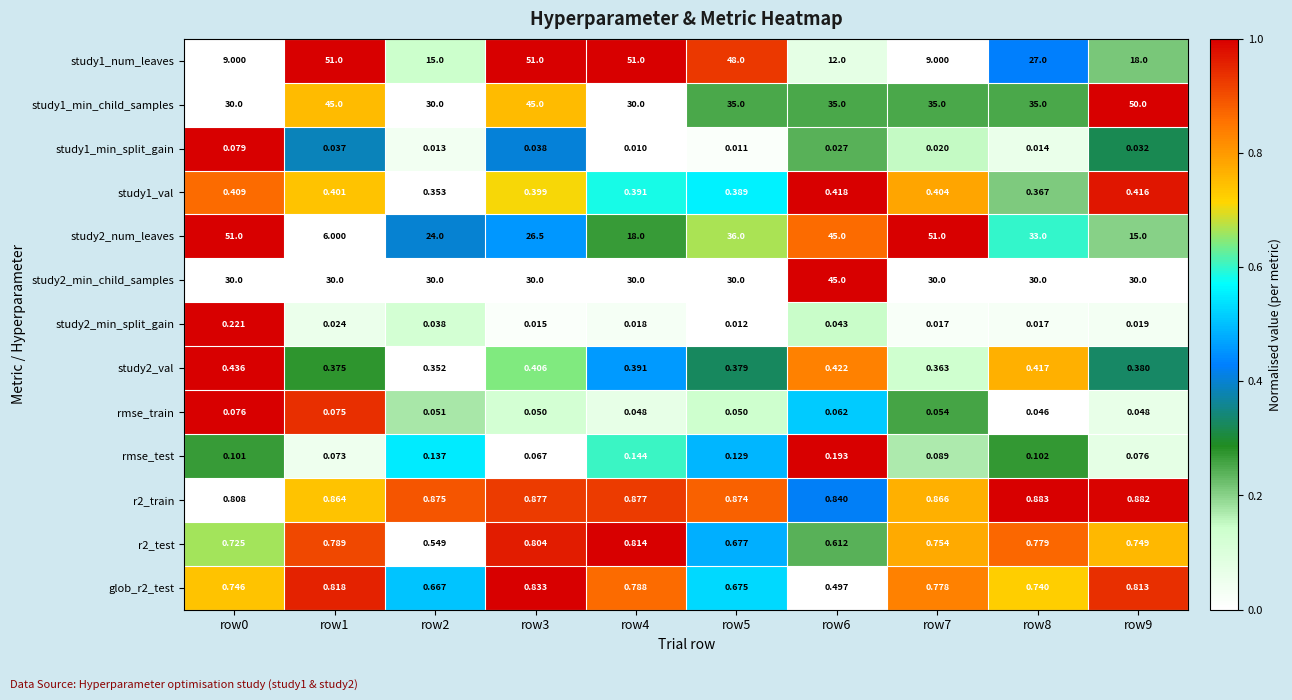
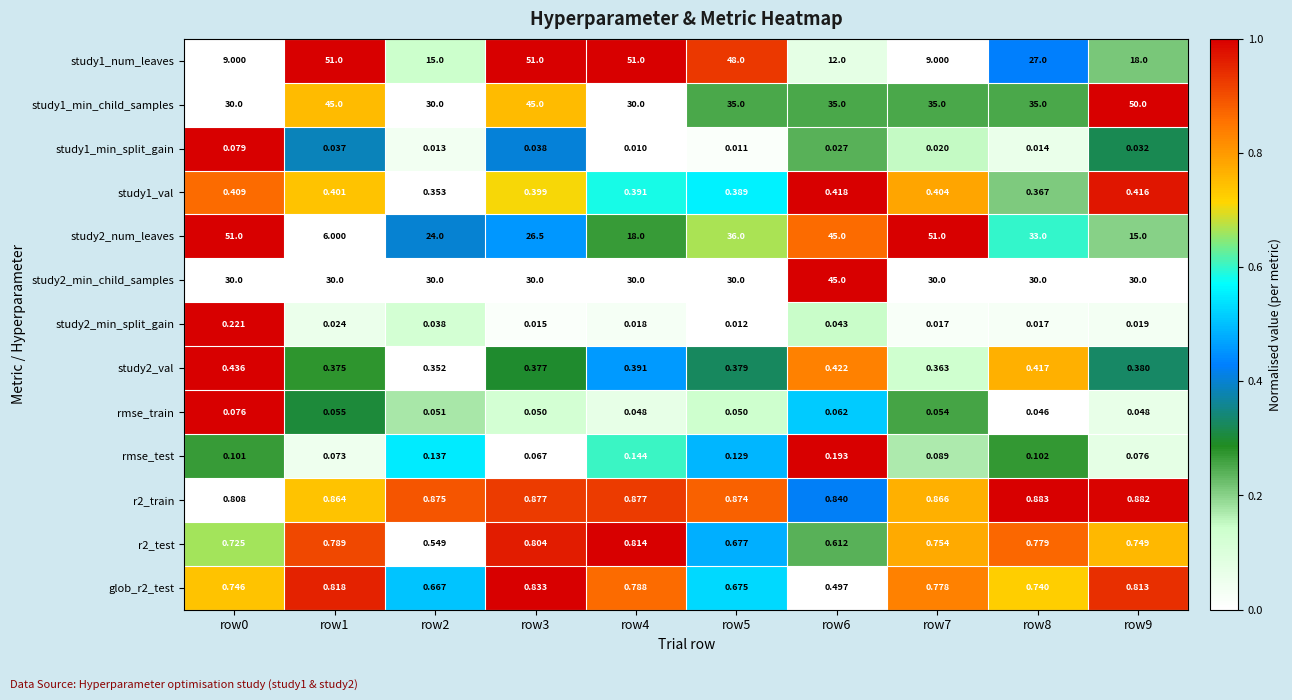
study2_val, row3: 0.406 -> 0.377
rmse_train, row1: 0.075 -> 0.055
